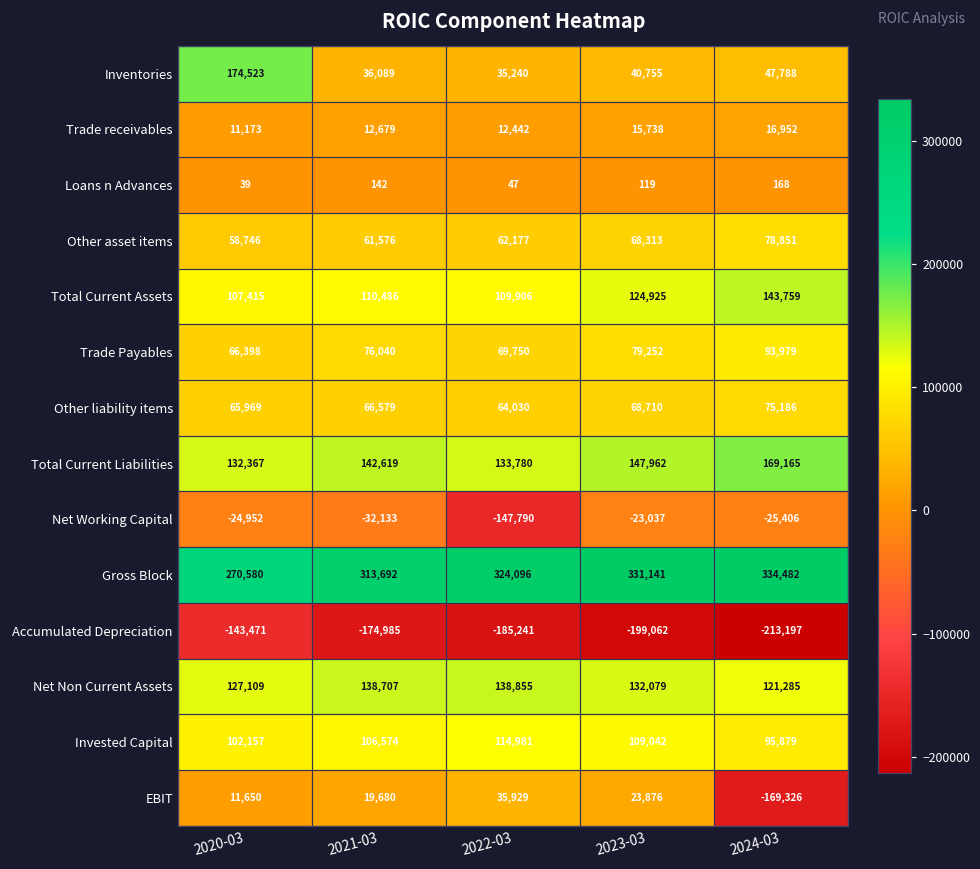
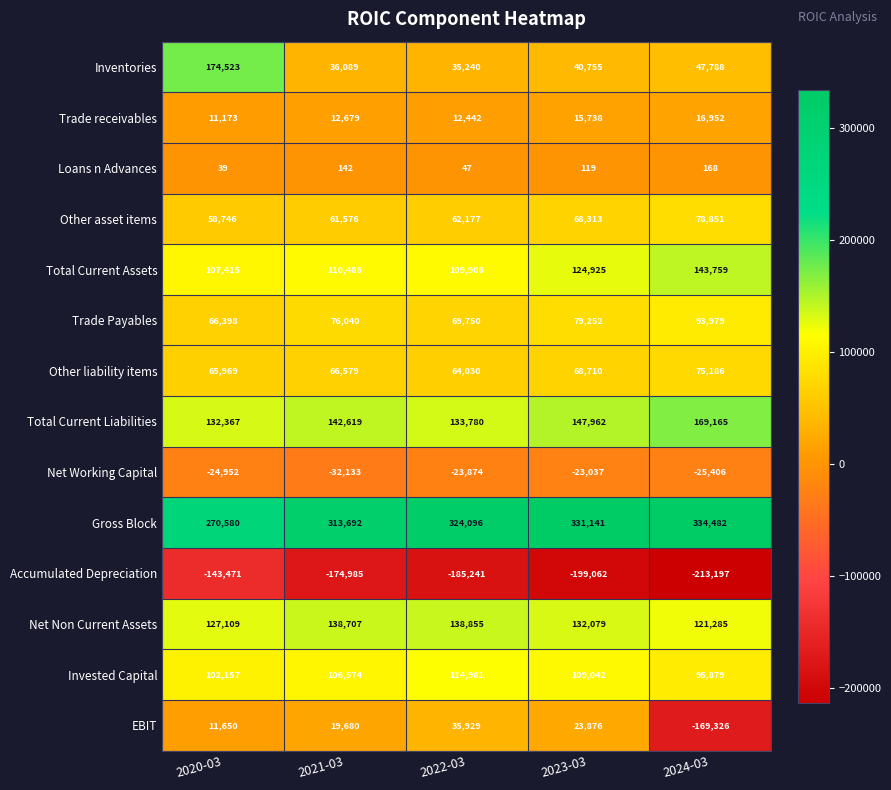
Net Working Capital, 2022-03: -147,790 -> -23,874
